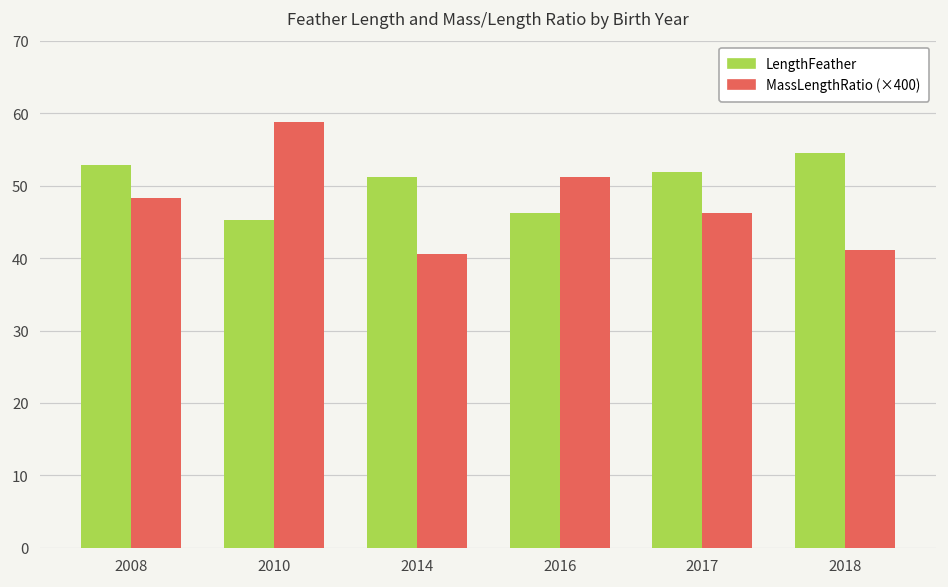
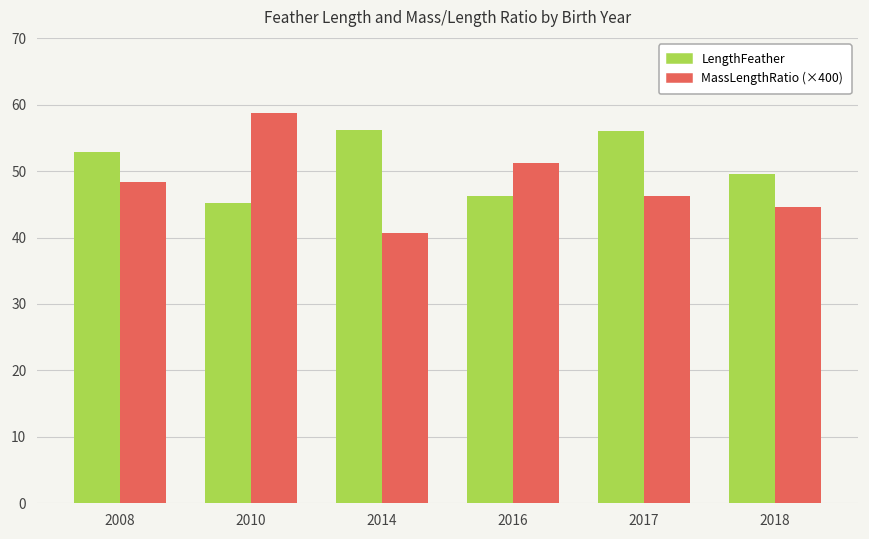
LengthFeather, 2014: 51 -> 56
LengthFeather, 2017: 52 -> 56
LengthFeather, 2018: 55 -> 50
MassLengthRatio (×400), 2018: 41 -> 45
